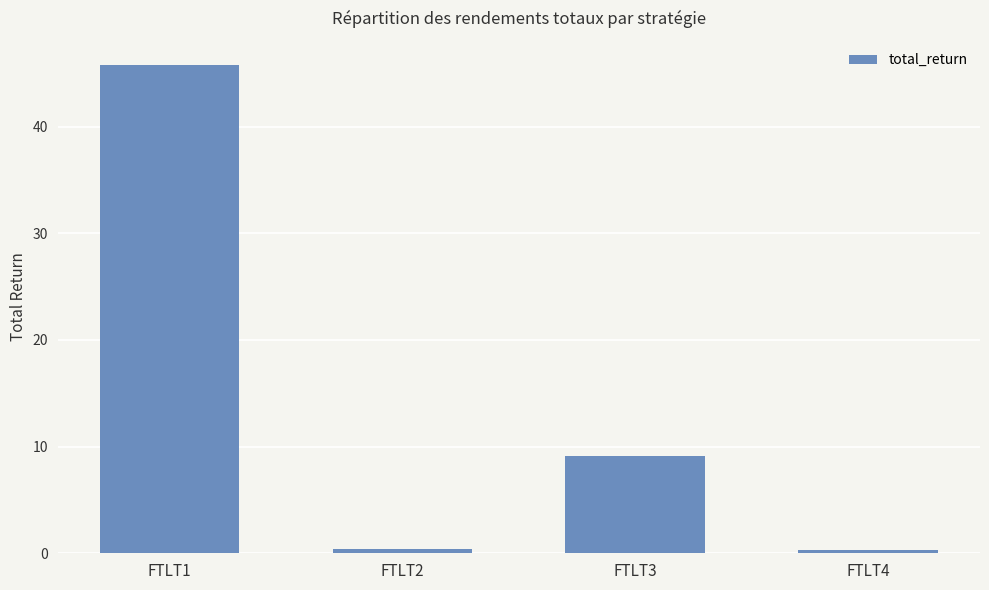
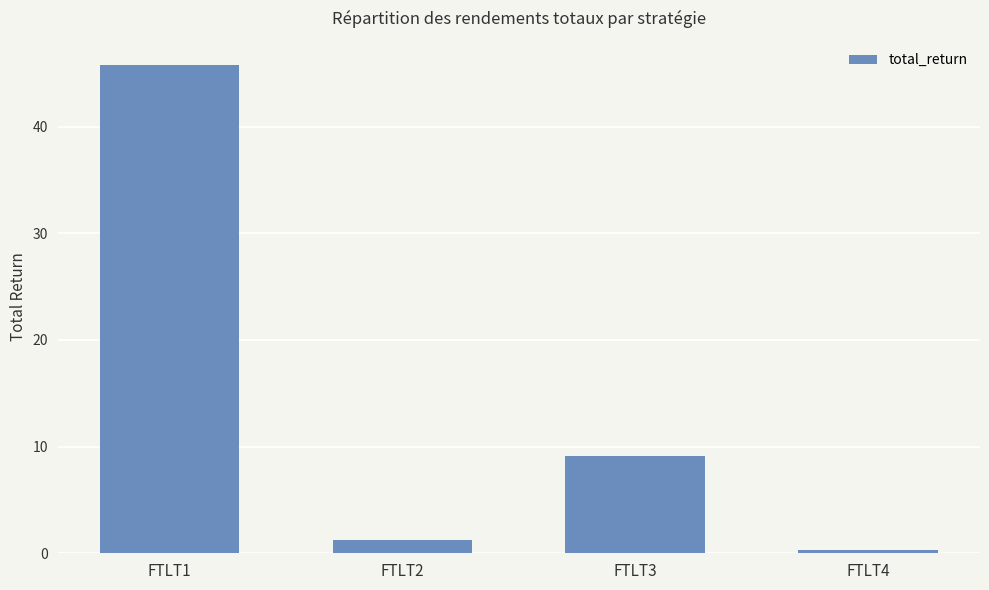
FTLT2: 0.4 -> 1.2
